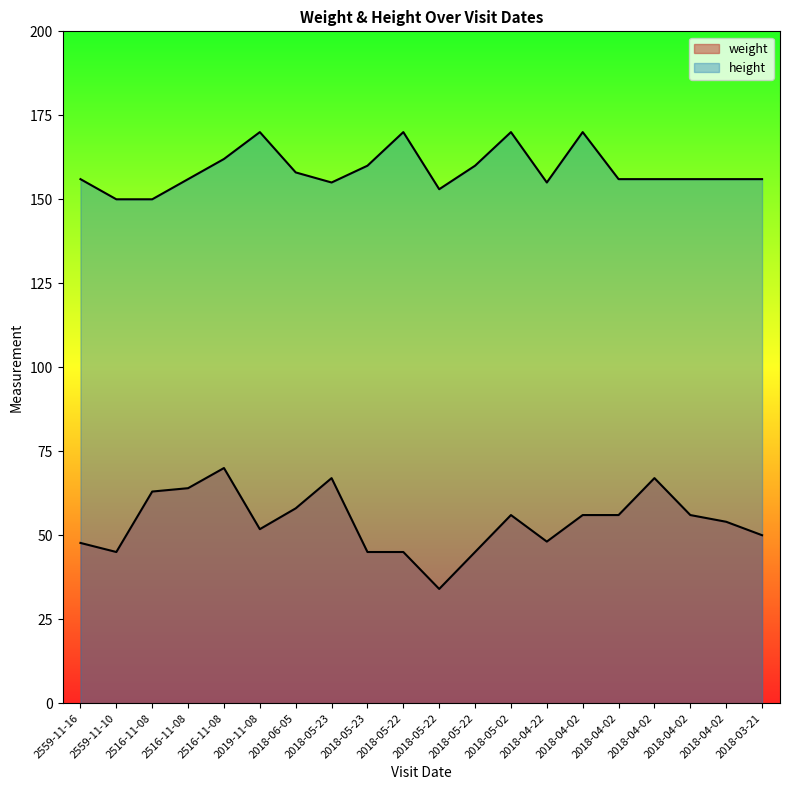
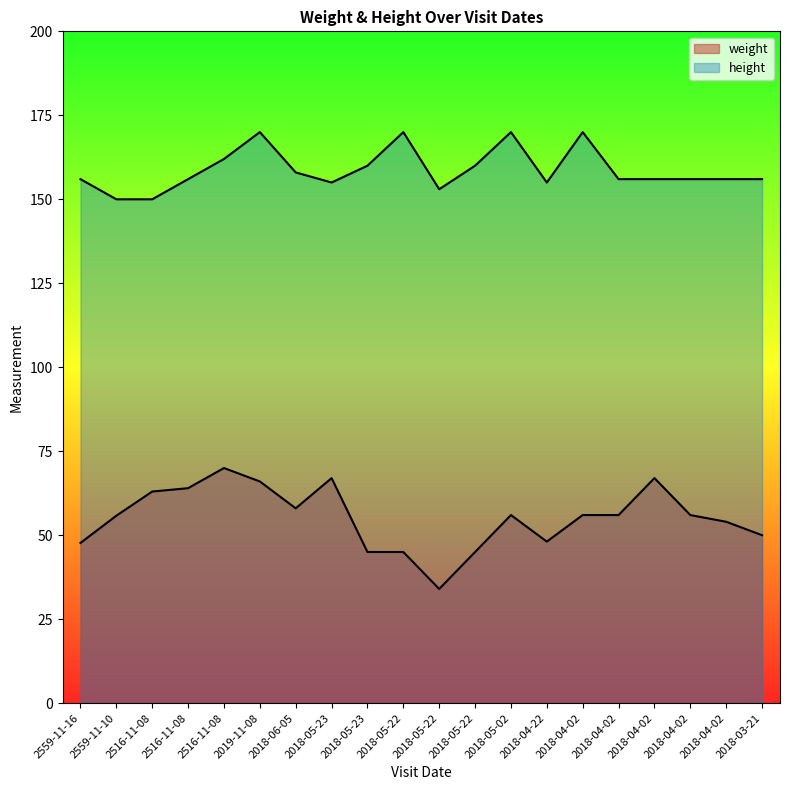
weight, 2559-11-10: 45 -> 56
weight, 2019-11-08: 52 -> 66
